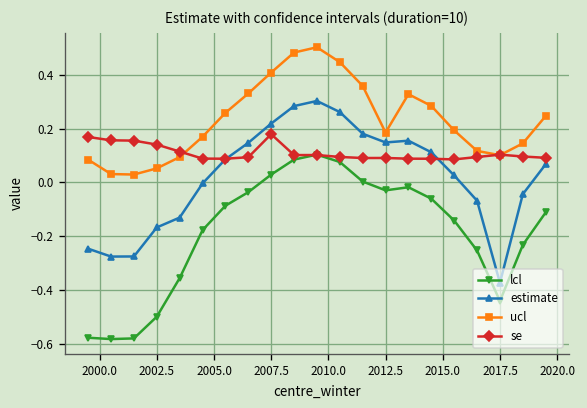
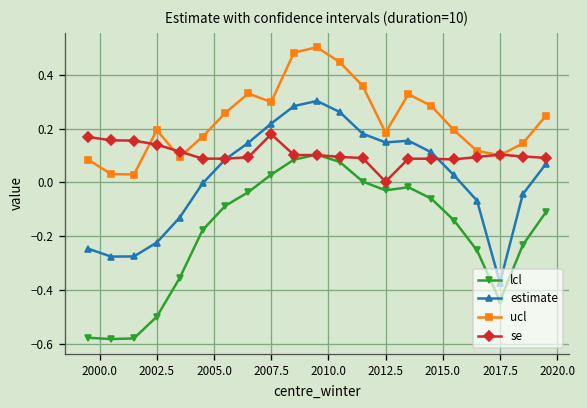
estimate, 2002.5: -0.17 -> -0.22
ucl, 2002.5: 0.05 -> 0.19
ucl, 2007.5: 0.41 -> 0.30
se, 2012.5: 0.09 -> 0.00
